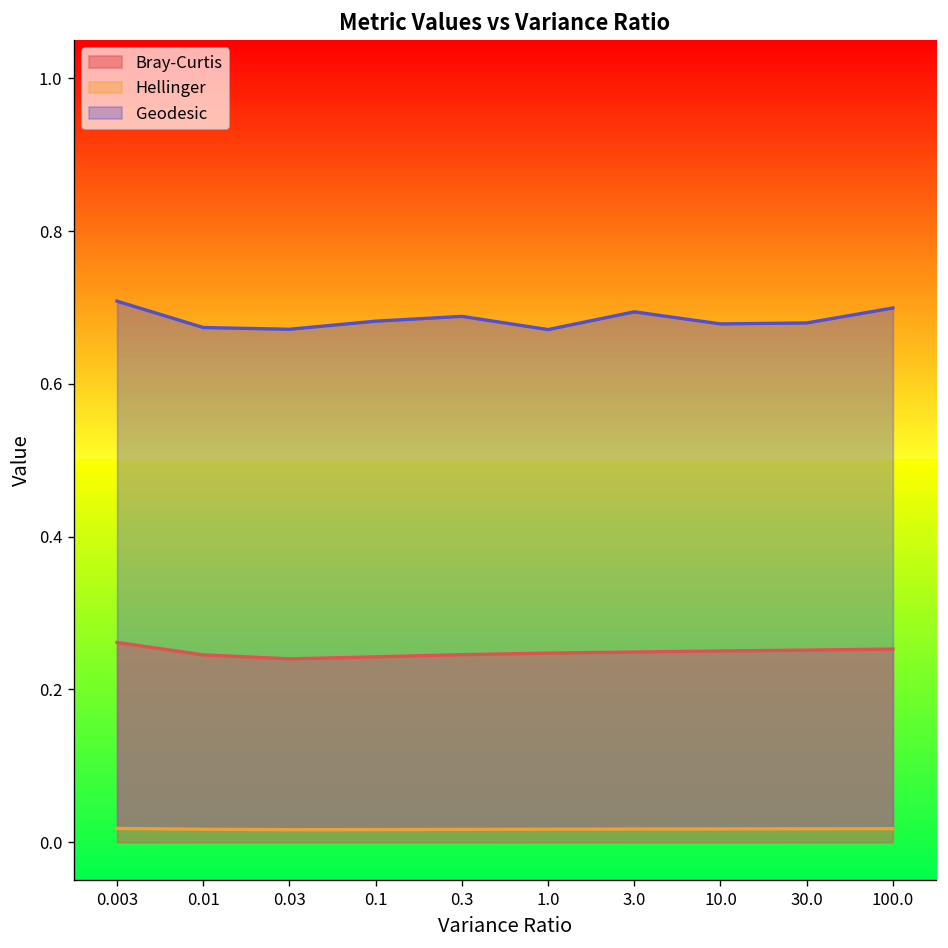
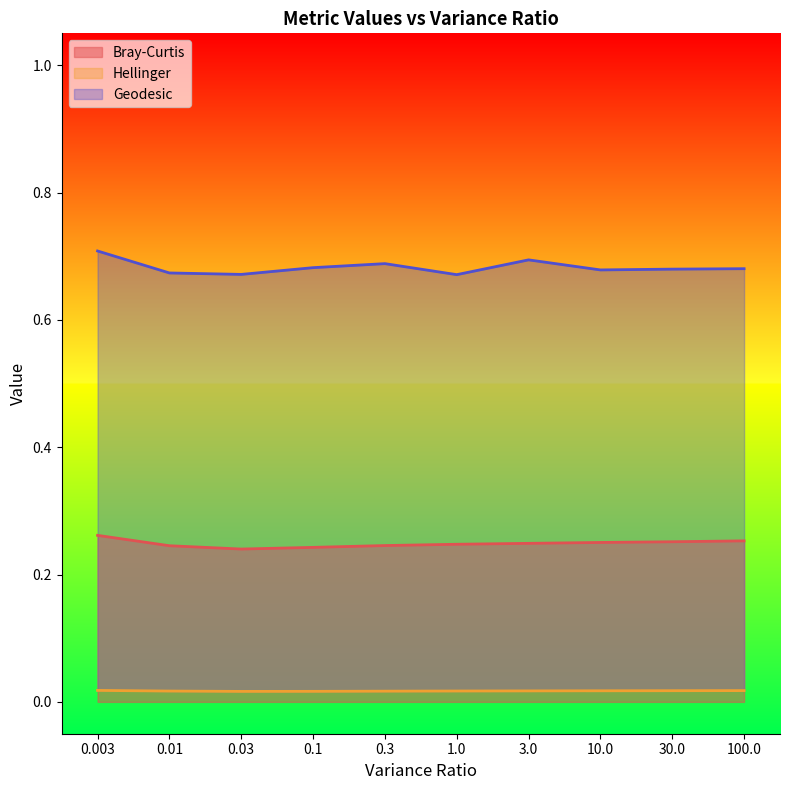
Geodesic, 100.0: 0.70 -> 0.68
